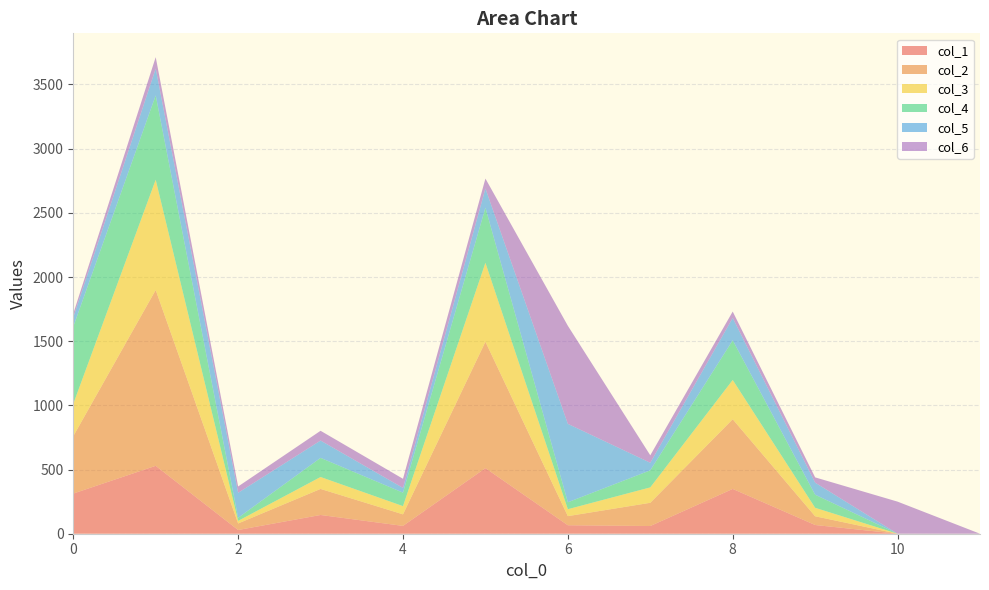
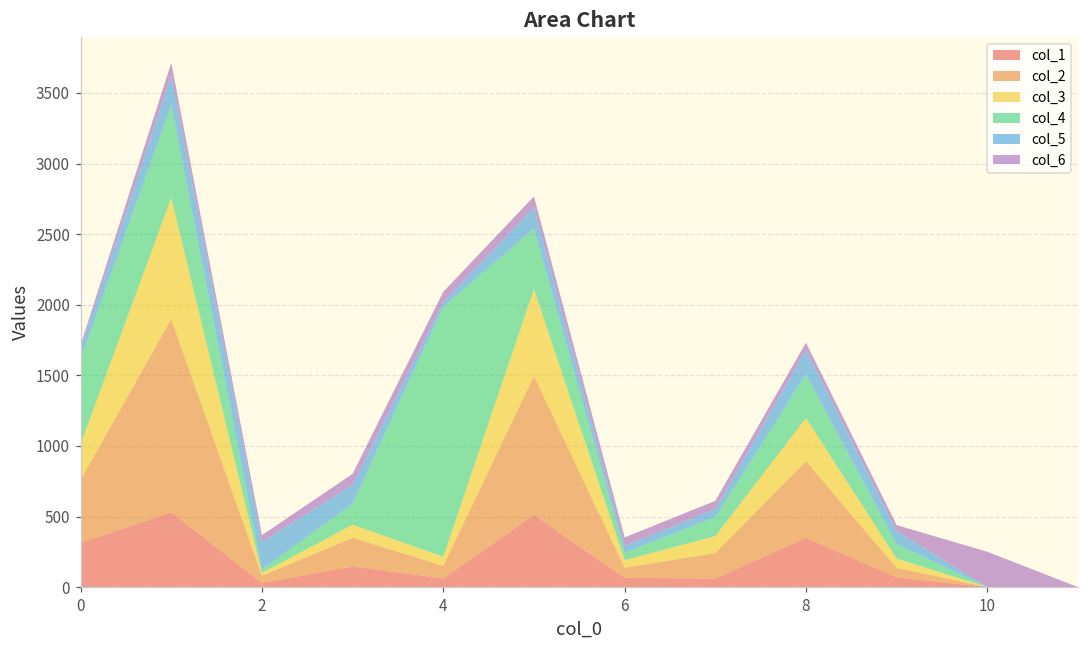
col_4, 4: 110 -> 1770
col_5, 6: 610 -> 50
col_6, 6: 760 -> 60
